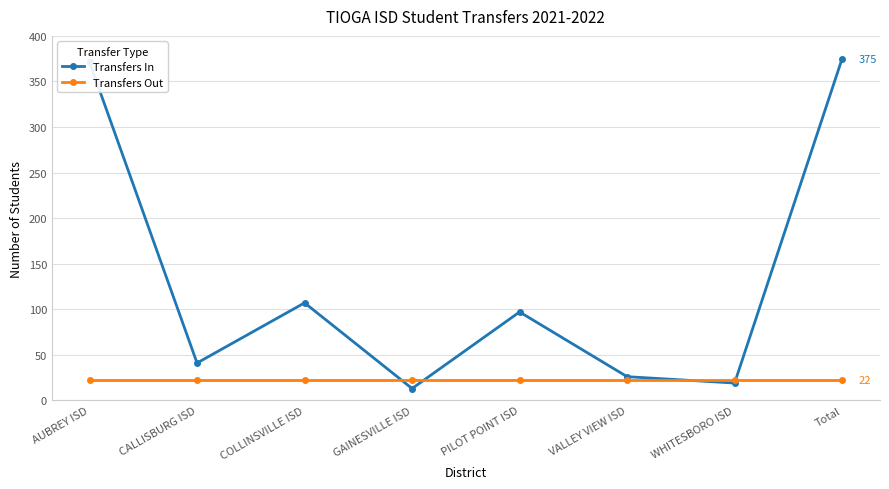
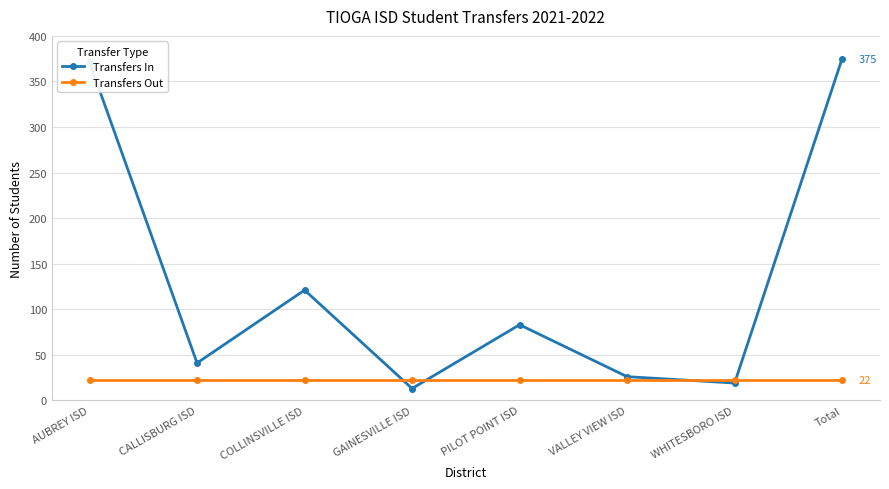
Transfers In, COLLINSVILLE ISD: 110 -> 120
Transfers In, PILOT POINT ISD: 100 -> 80
